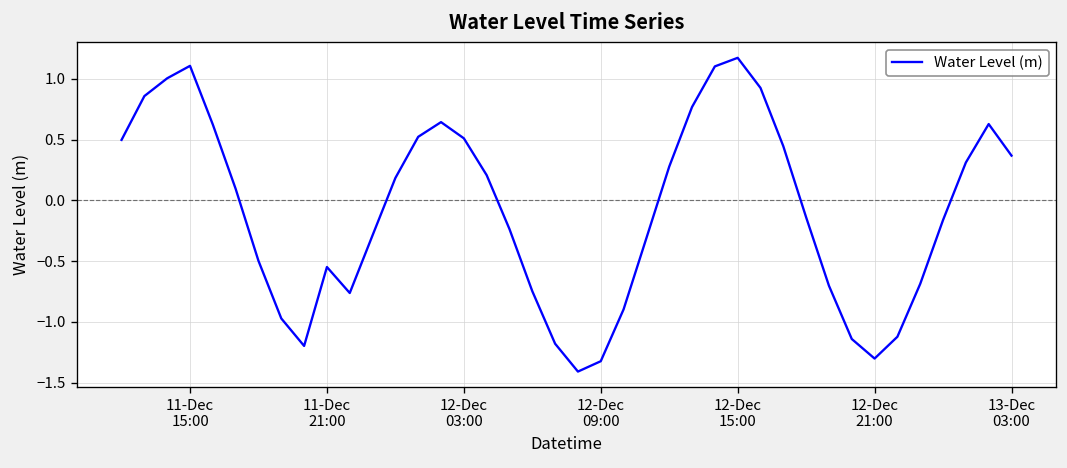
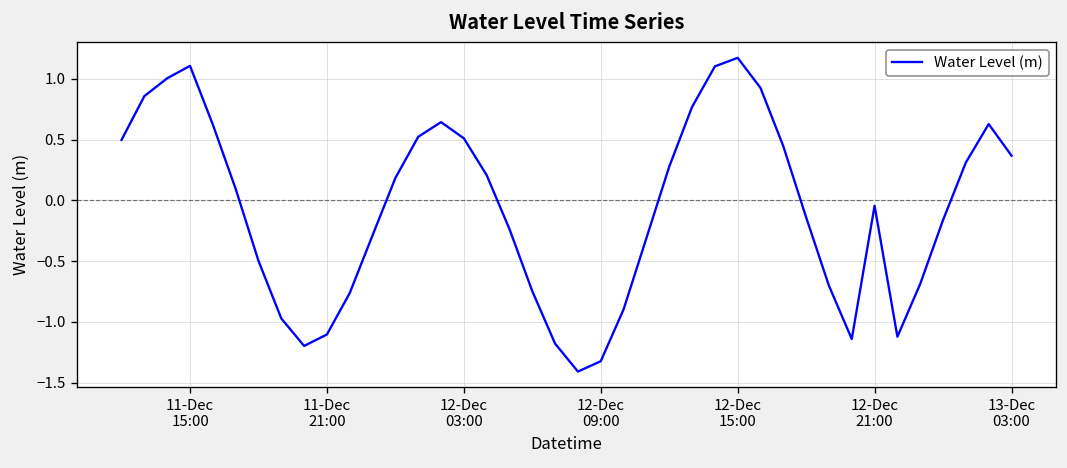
11-Dec 21:00: -0.55 -> -1.10
12-Dec 21:00: -1.30 -> -0.04
